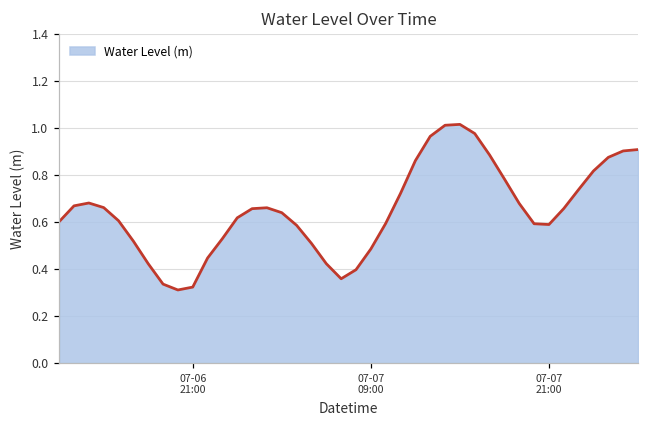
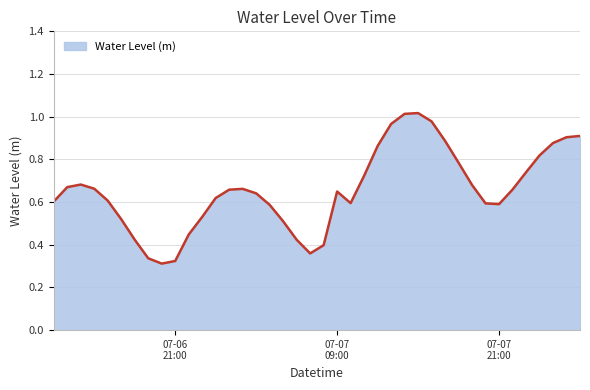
07-07 09:00: 0.49 -> 0.65
